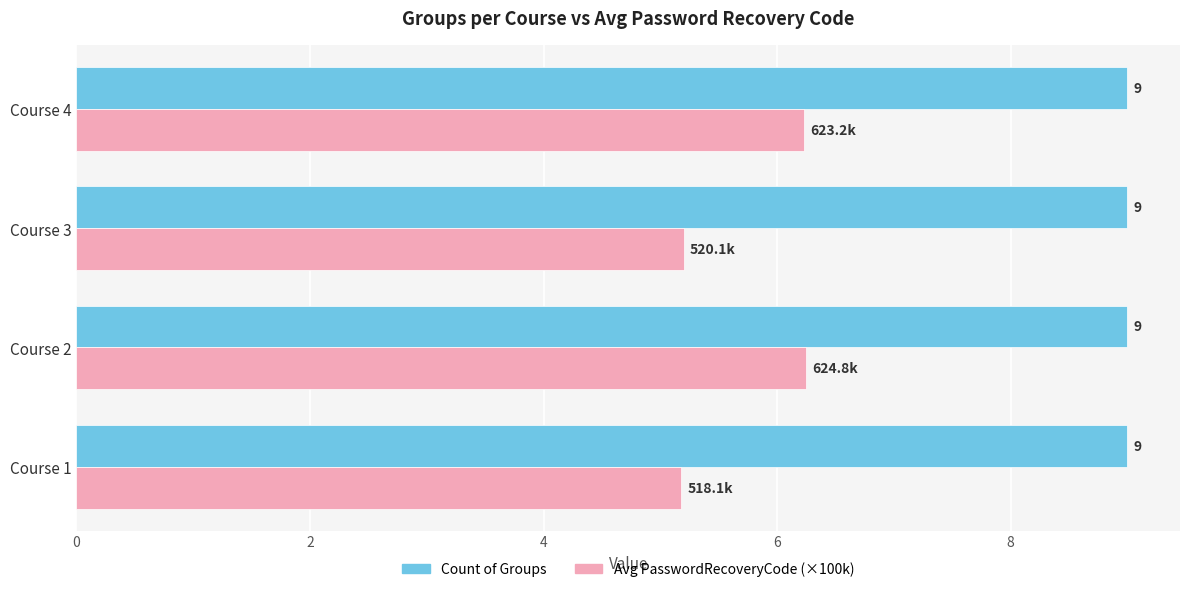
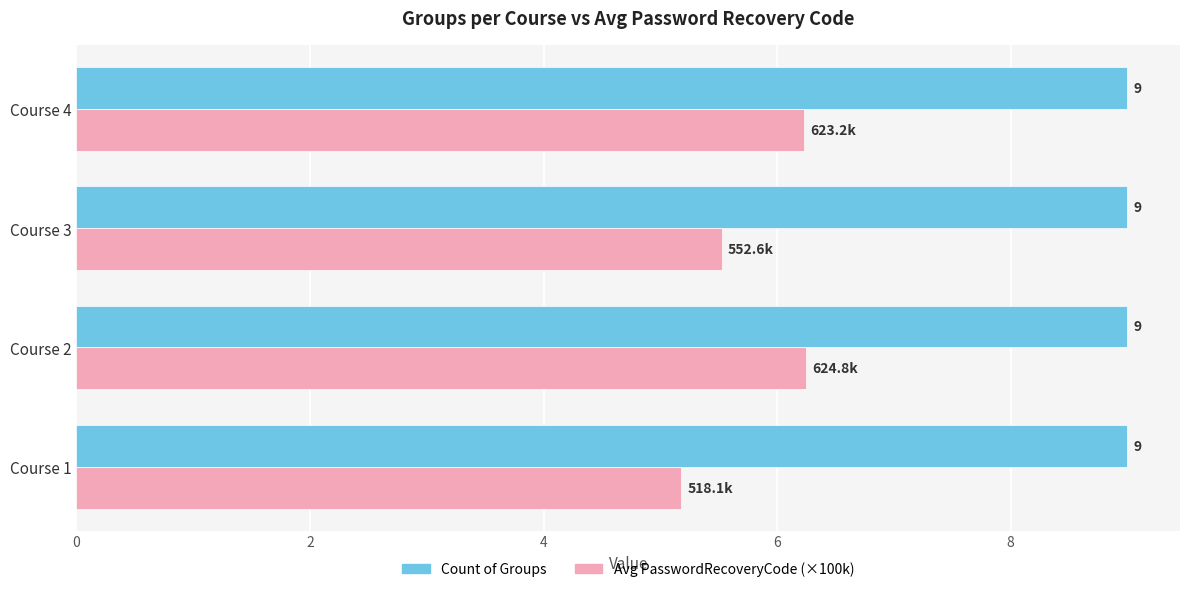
Avg PasswordRecoveryCode (×100k), Course 3: 520.1k -> 552.6k
